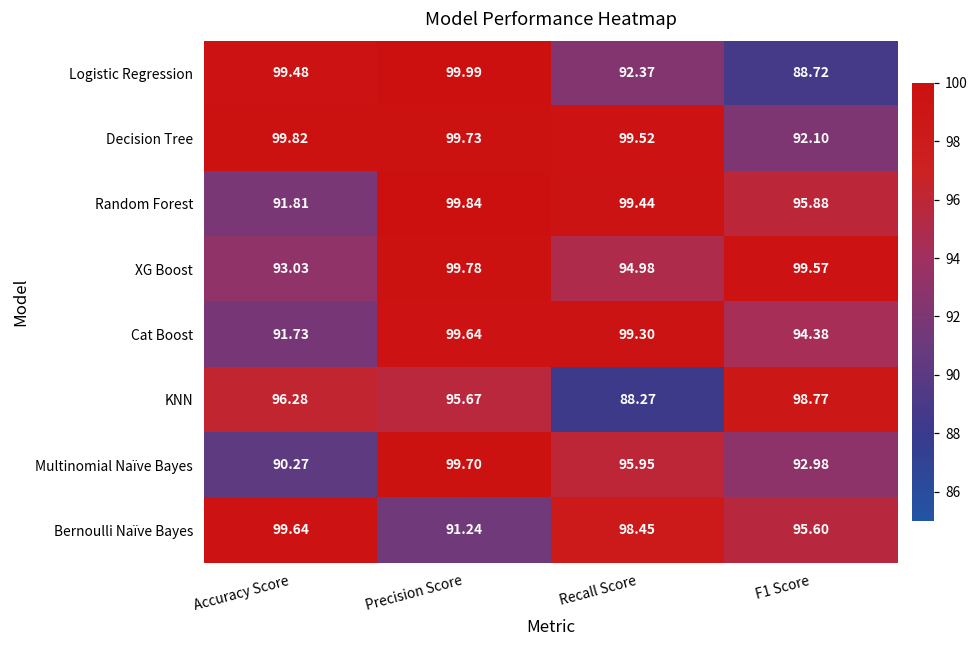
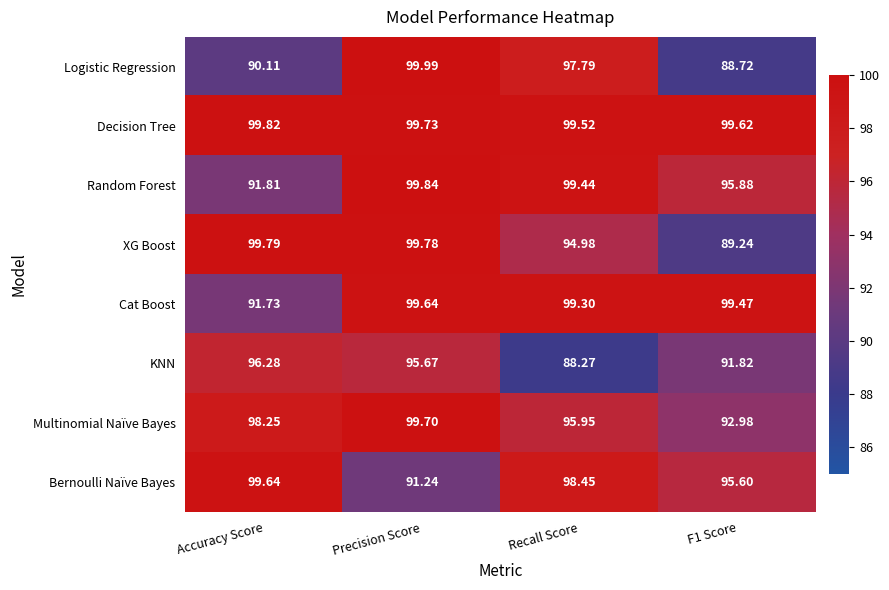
Logistic Regression, Accuracy Score: 99.48 -> 90.11
Logistic Regression, Recall Score: 92.37 -> 97.79
Decision Tree, F1 Score: 92.10 -> 99.62
XG Boost, Accuracy Score: 93.03 -> 99.79
XG Boost, F1 Score: 99.57 -> 89.24
Cat Boost, F1 Score: 94.38 -> 99.47
KNN, F1 Score: 98.77 -> 91.82
Multinomial Naïve Bayes, Accuracy Score: 90.27 -> 98.25
